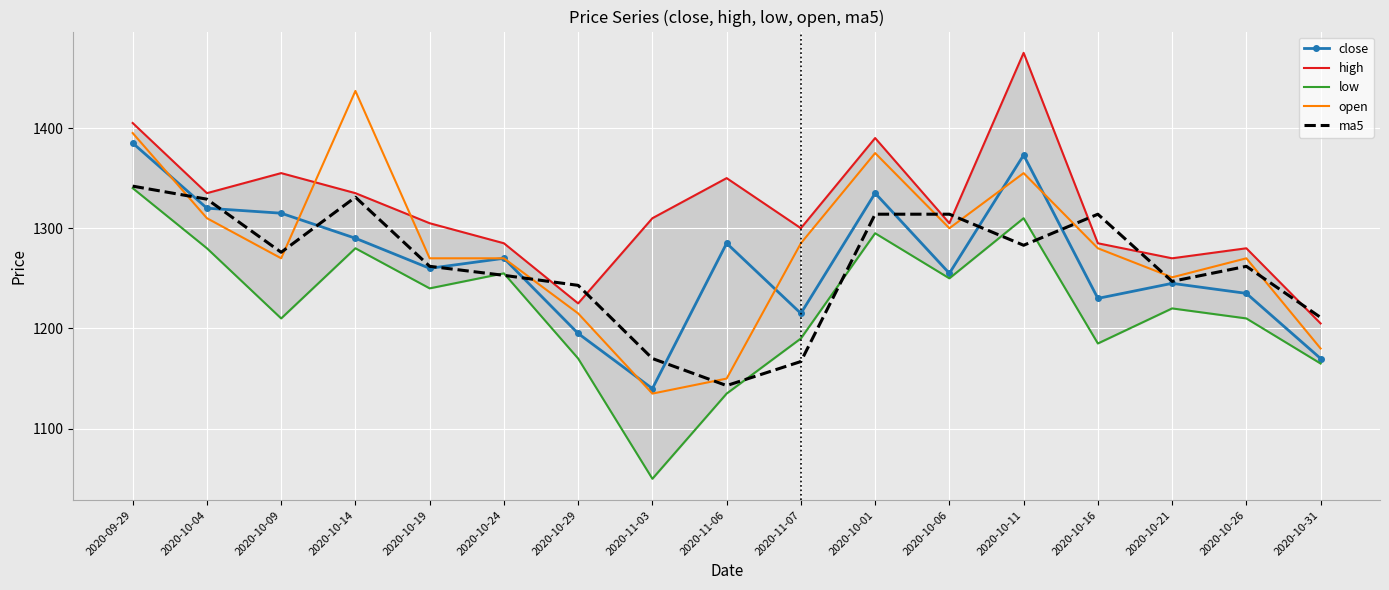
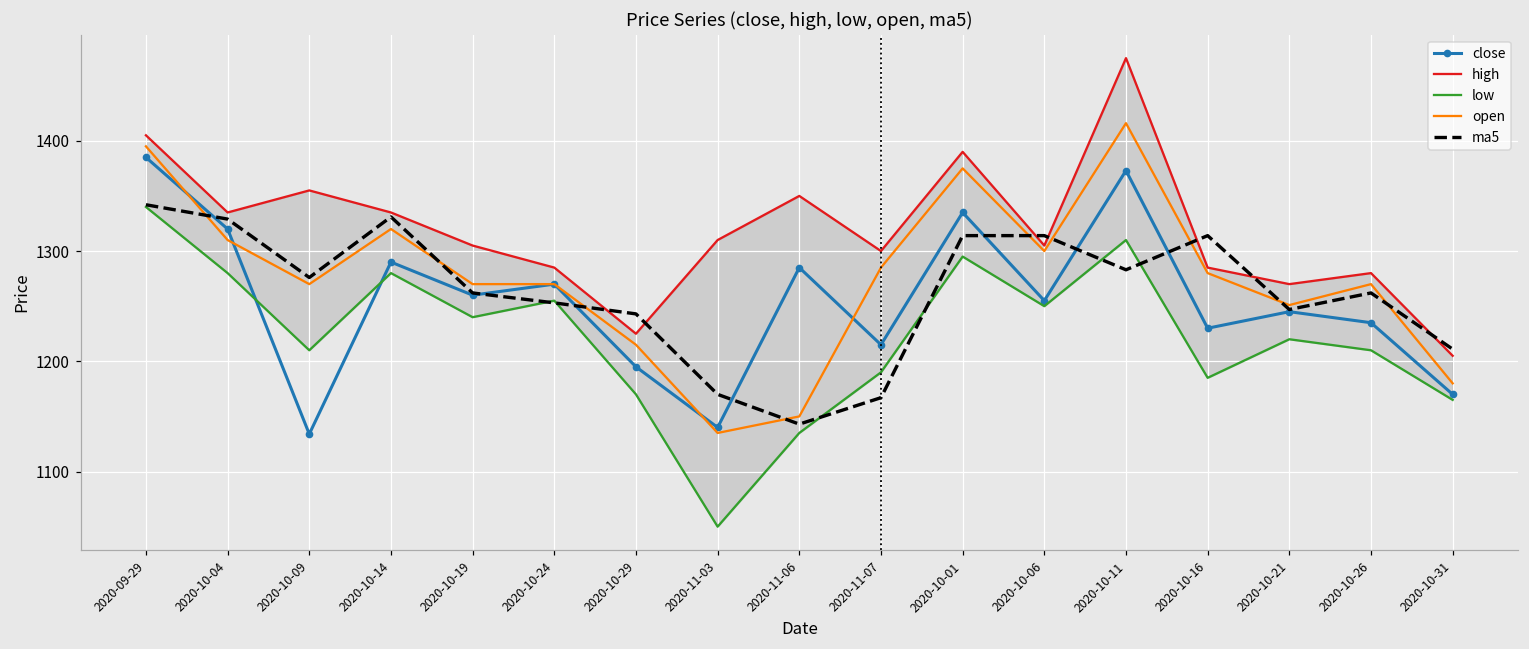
close, 2020-10-09: 1315 -> 1134
open, 2020-10-14: 1437 -> 1320
open, 2020-10-11: 1355 -> 1416
